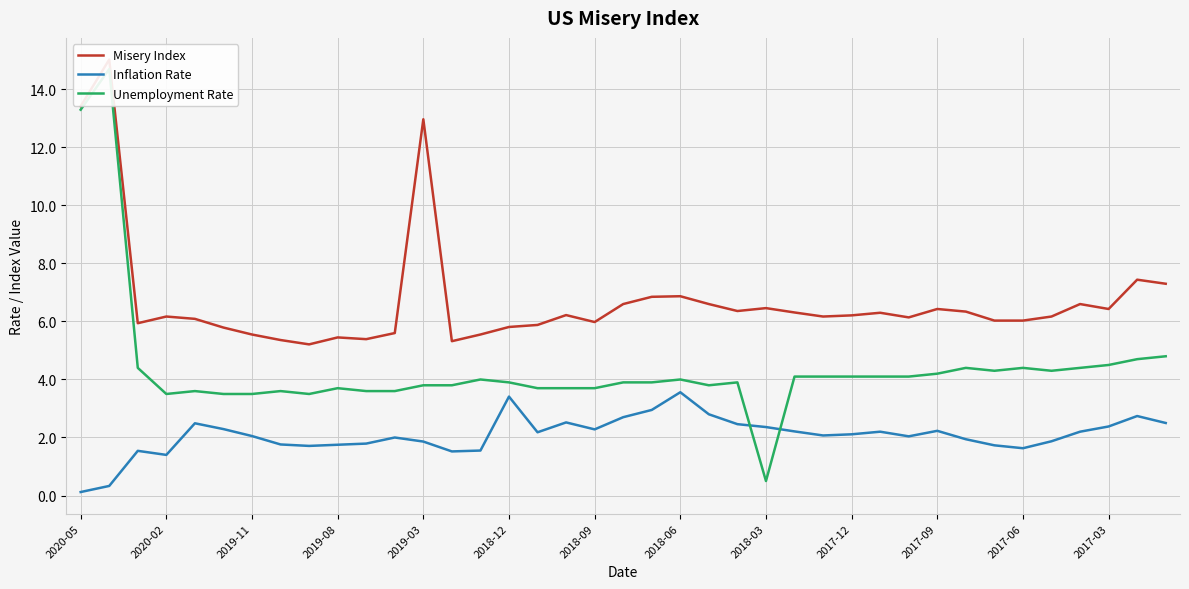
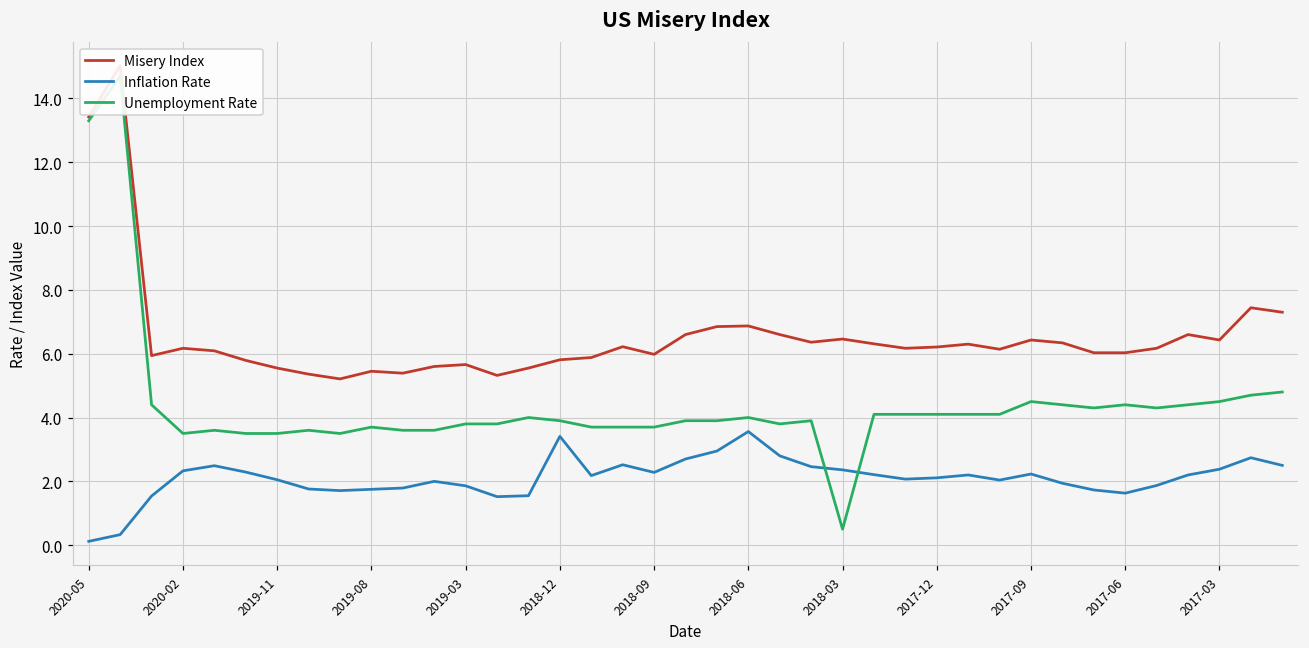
Inflation Rate, 2020-02: 1.4 -> 2.3
Misery Index, 2019-03: 13.0 -> 5.7
Unemployment Rate, 2017-09: 4.2 -> 4.5
